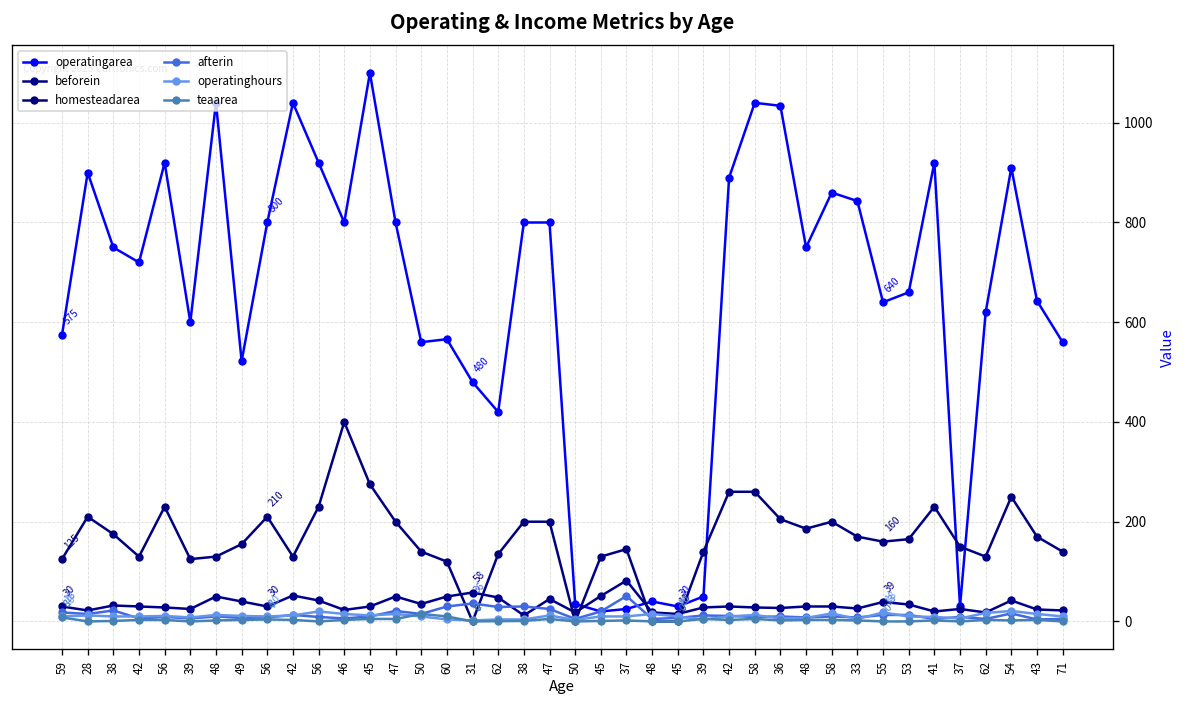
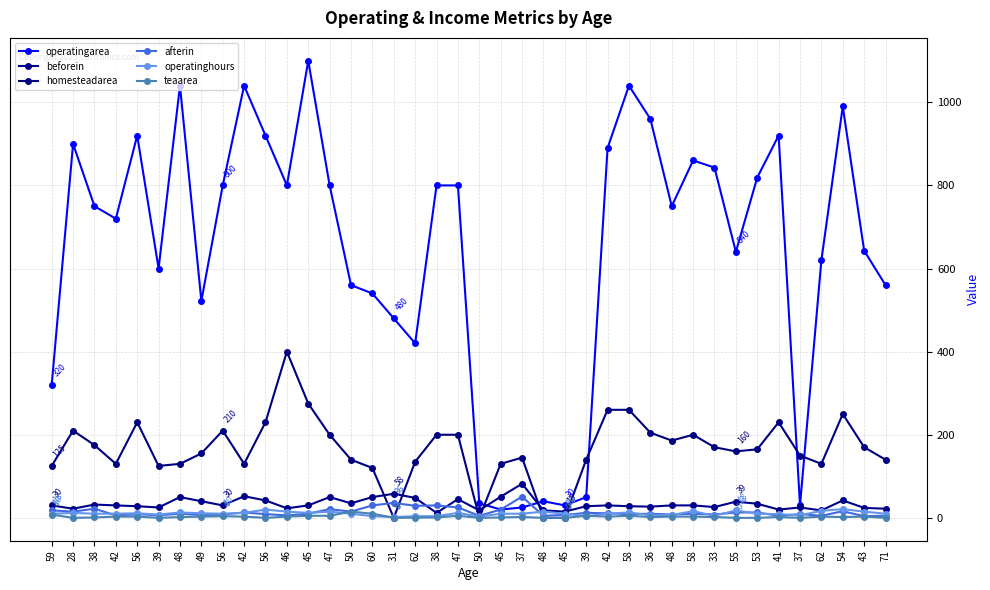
operatingarea, 59: 575 -> 320
operatingarea, 60: 570 -> 540
operatingarea, 36: 1030 -> 960
operatingarea, 53: 660 -> 820
operatingarea, 54: 910 -> 990
